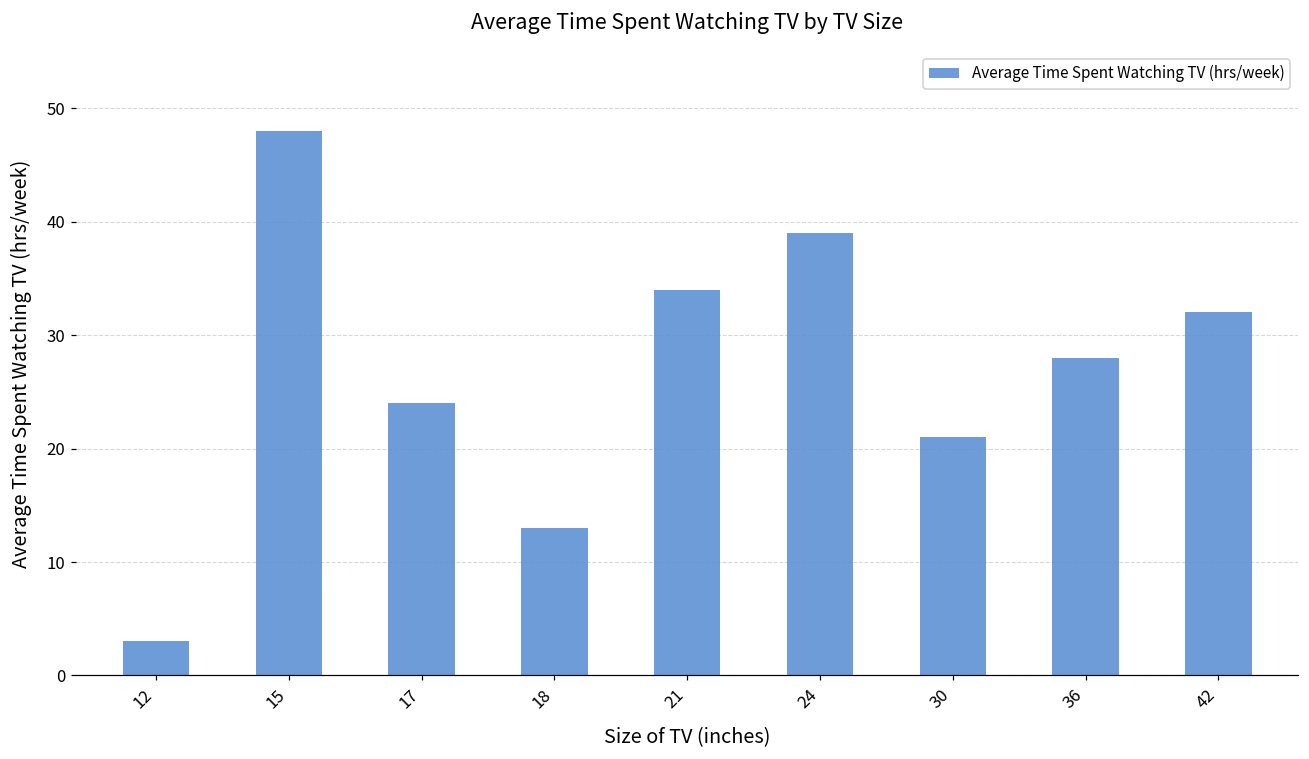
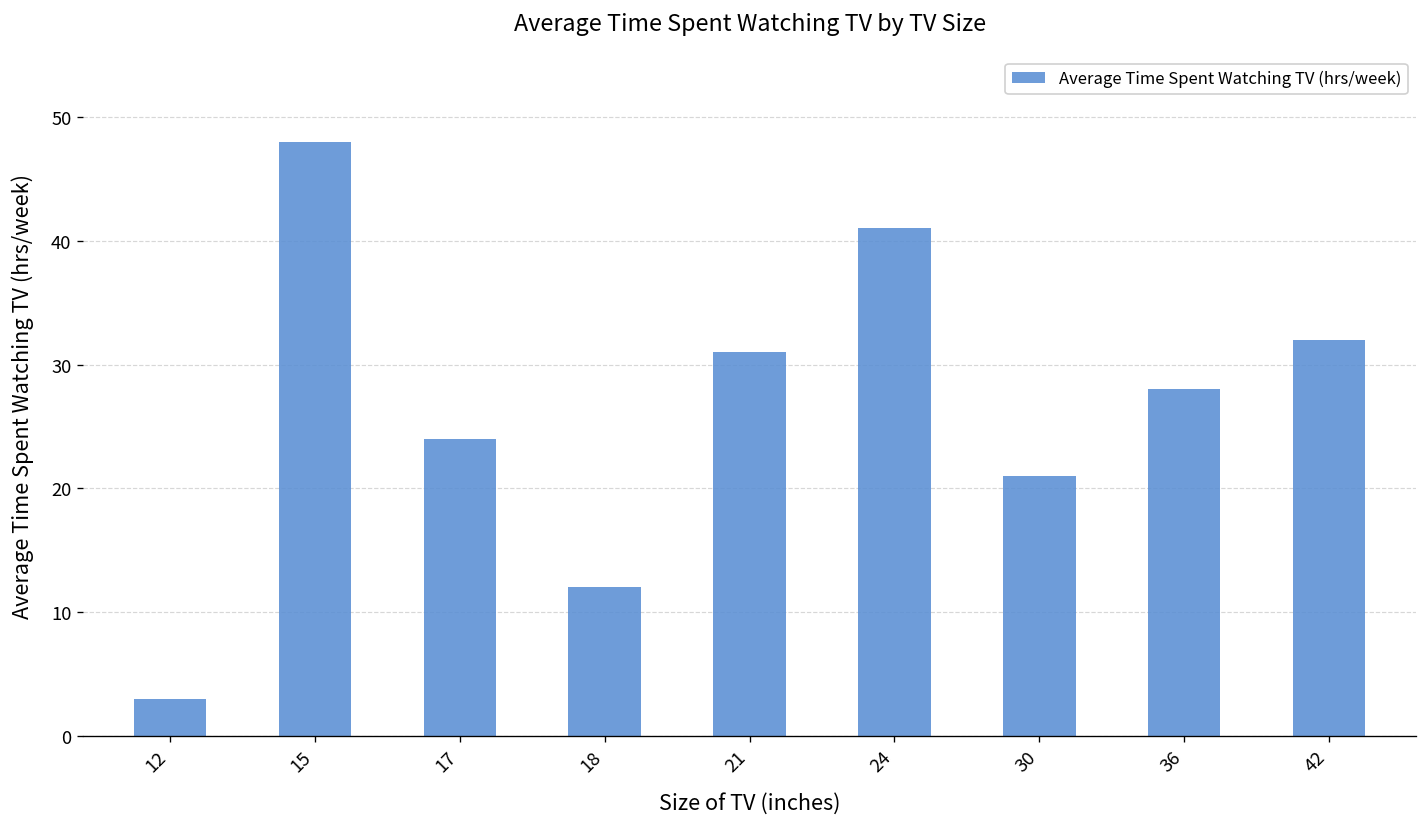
18: 13 -> 12
21: 34 -> 31
24: 39 -> 41
